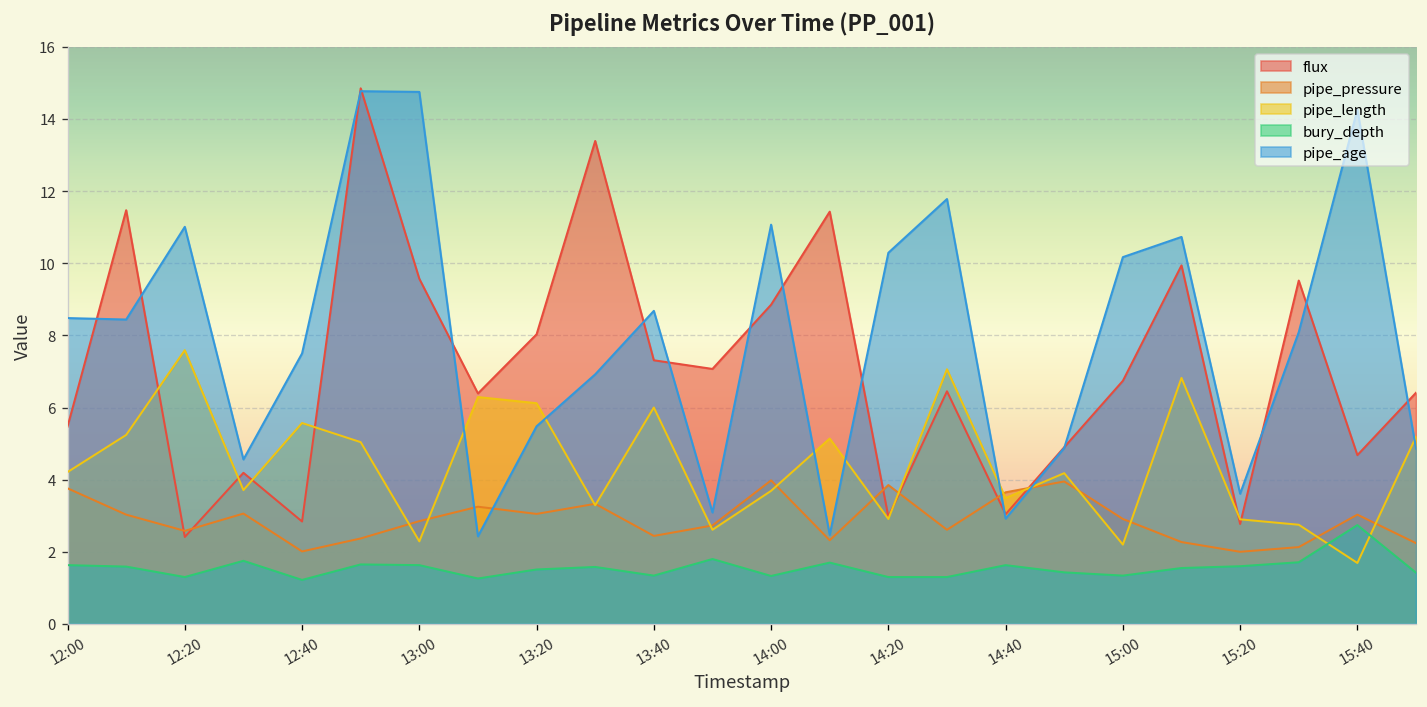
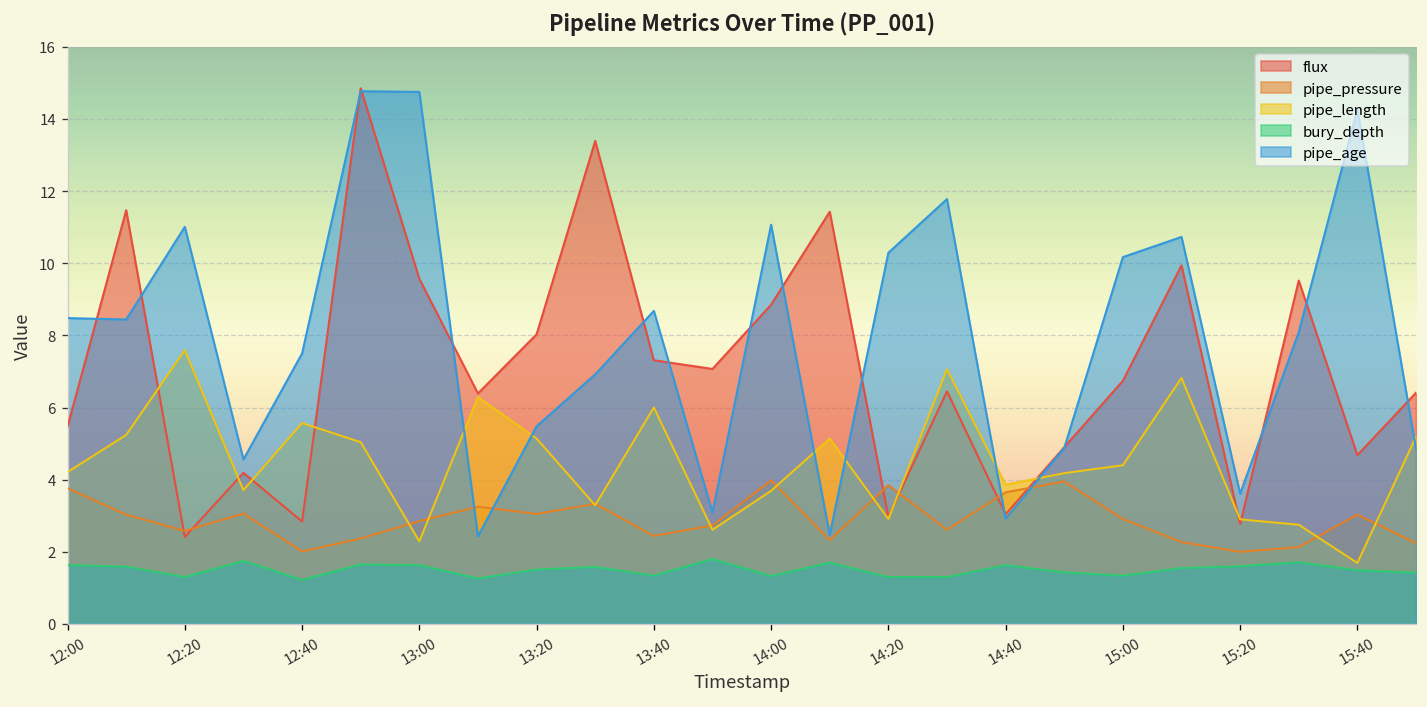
pipe_length, 13:20: 6.1 -> 5.1
pipe_length, 14:40: 3.5 -> 3.9
pipe_length, 15:00: 2.2 -> 4.4
bury_depth, 15:40: 2.7 -> 1.5
